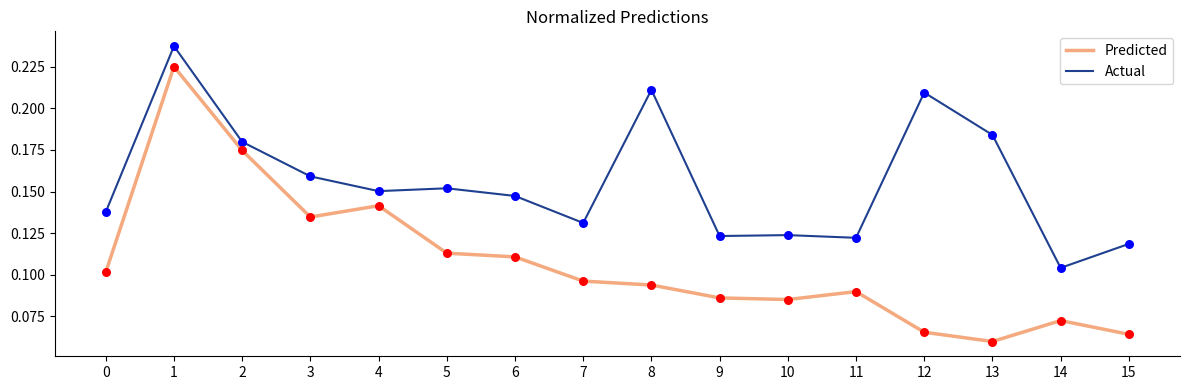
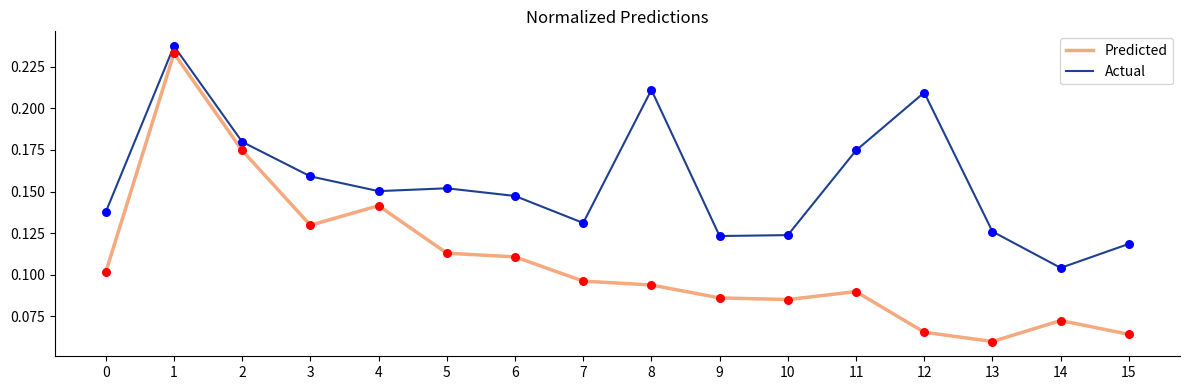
Predicted, 1: 0.225 -> 0.233
Predicted, 3: 0.135 -> 0.130
Actual, 11: 0.122 -> 0.175
Actual, 13: 0.184 -> 0.126
